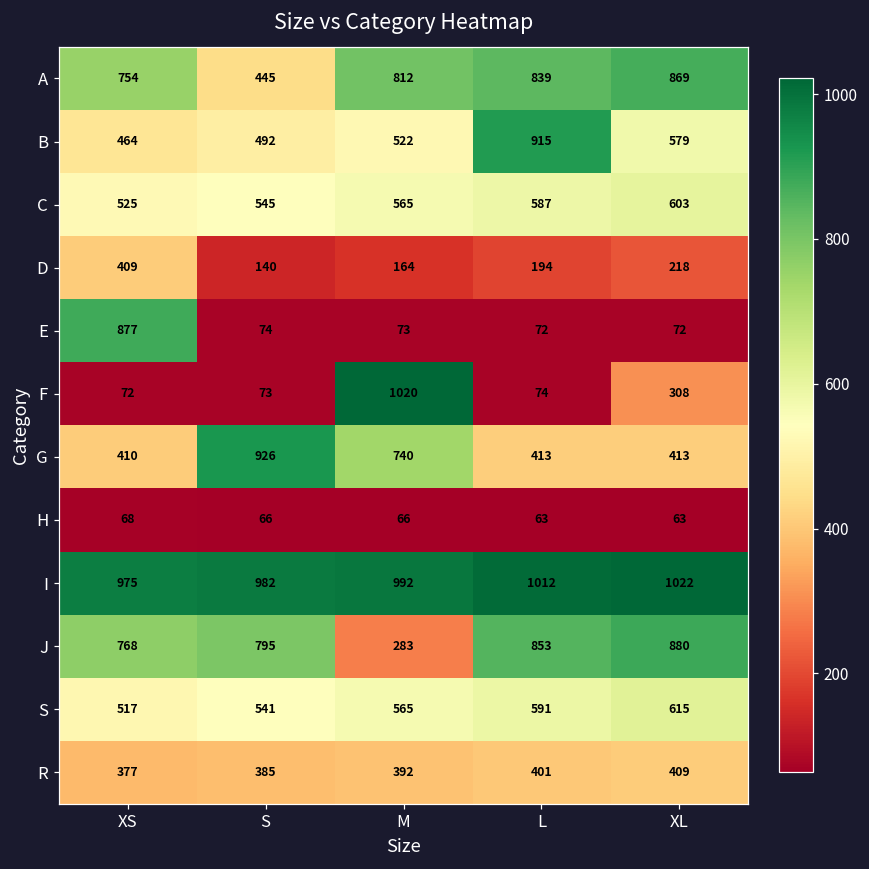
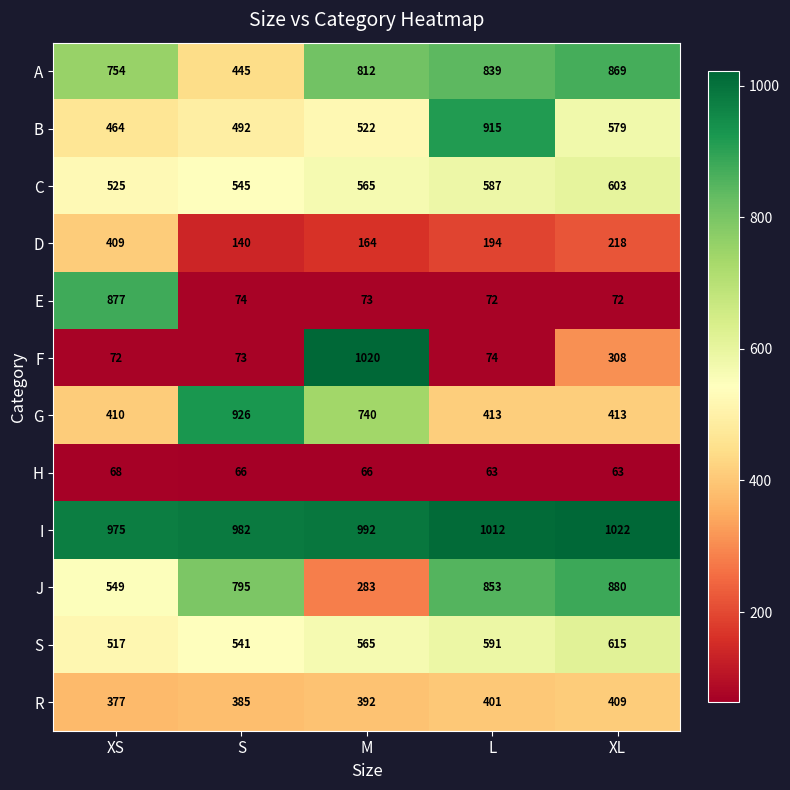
J, XS: 768 -> 549
